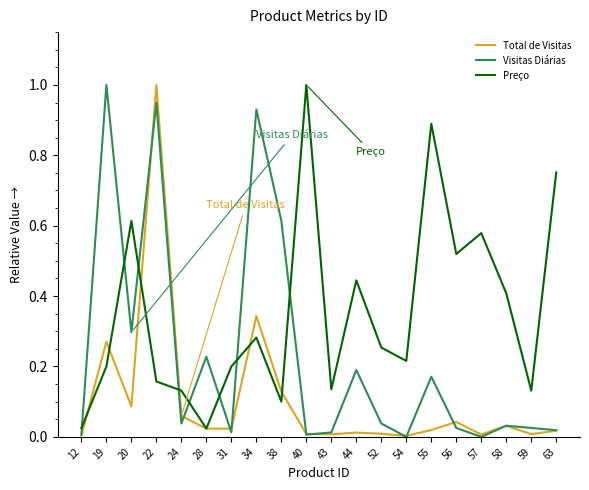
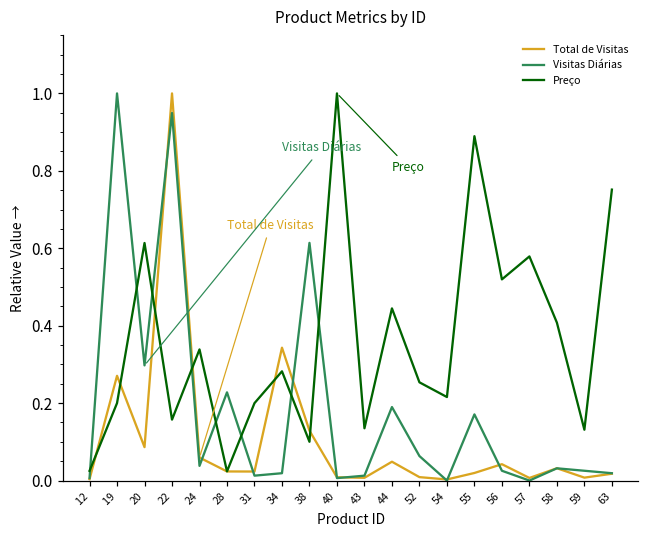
Preço, 24: 0.13 -> 0.34
Visitas Diárias, 34: 0.93 -> 0.02
Total de Visitas, 44: 0.01 -> 0.05
Visitas Diárias, 52: 0.04 -> 0.06
